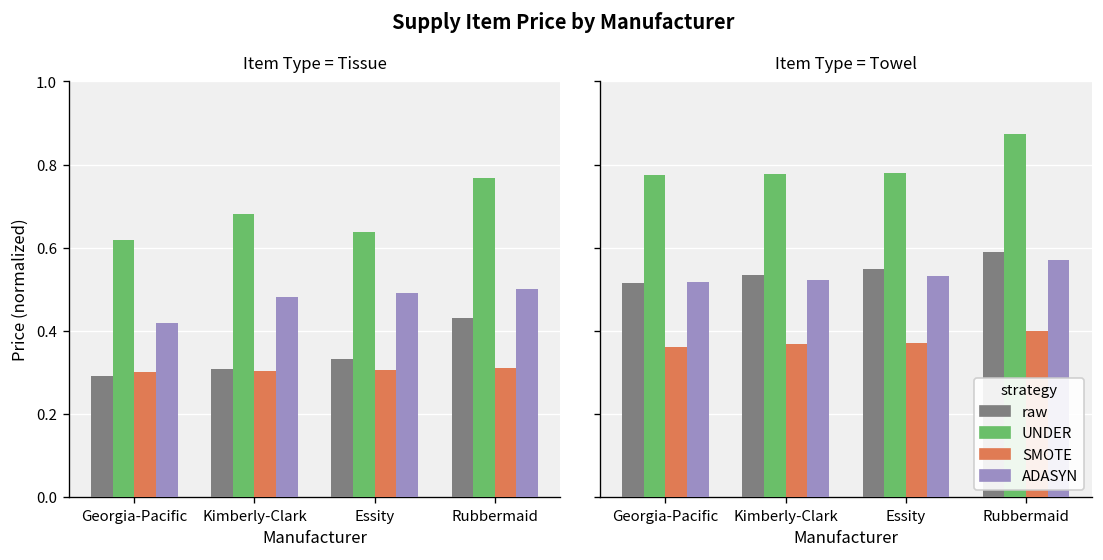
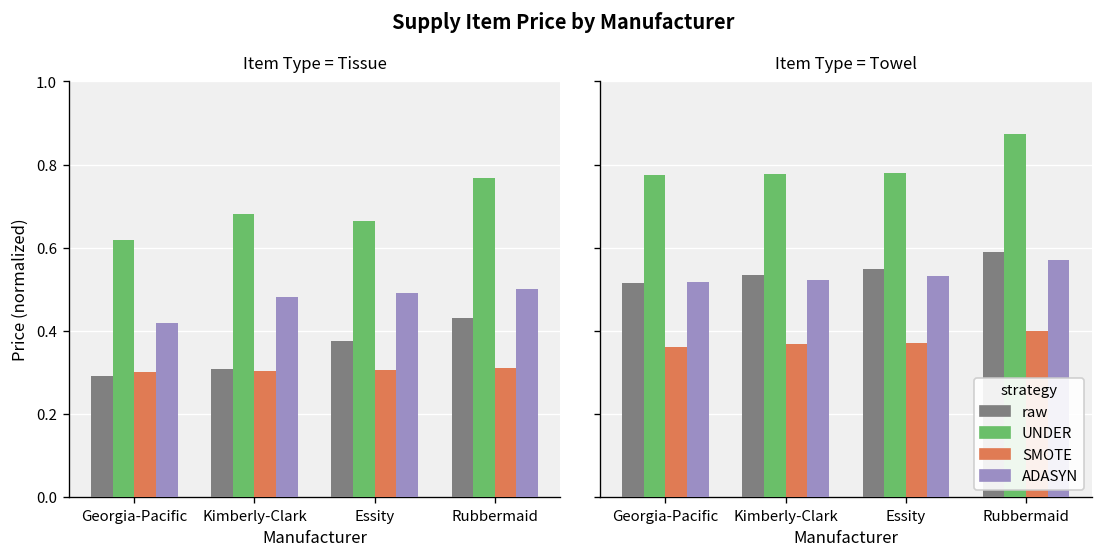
Item Type = Tissue, raw, Essity: 0.33 -> 0.38
Item Type = Tissue, UNDER, Essity: 0.64 -> 0.66
